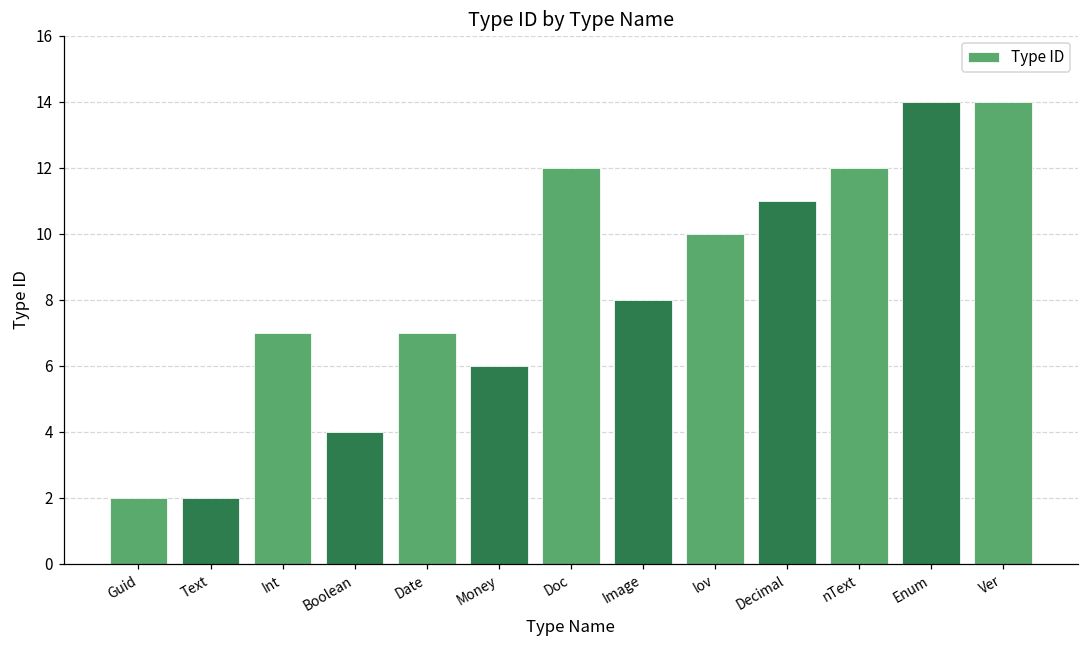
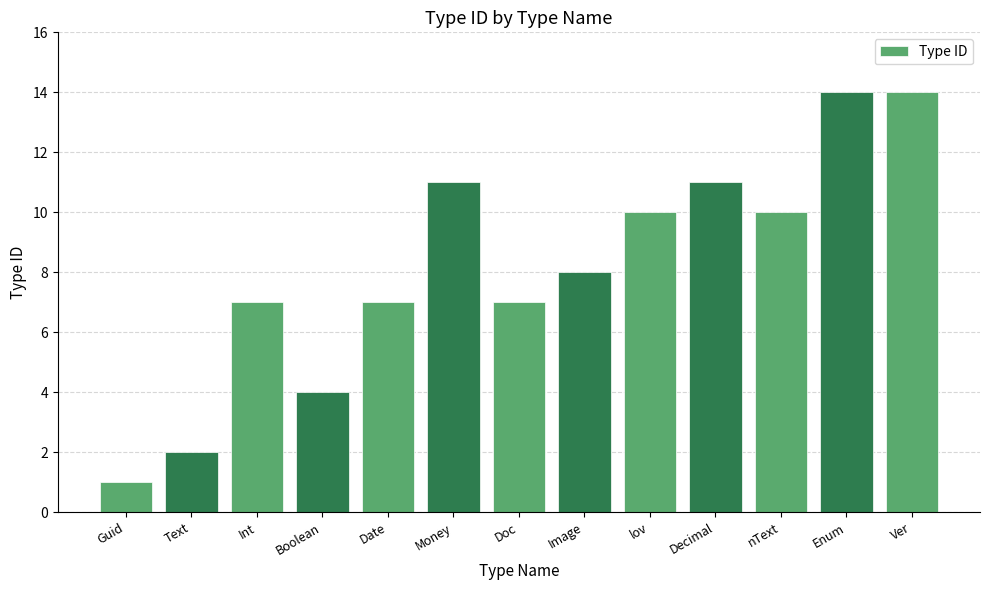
Guid: 2 -> 1
Money: 6 -> 11
Doc: 12 -> 7
nText: 12 -> 10
